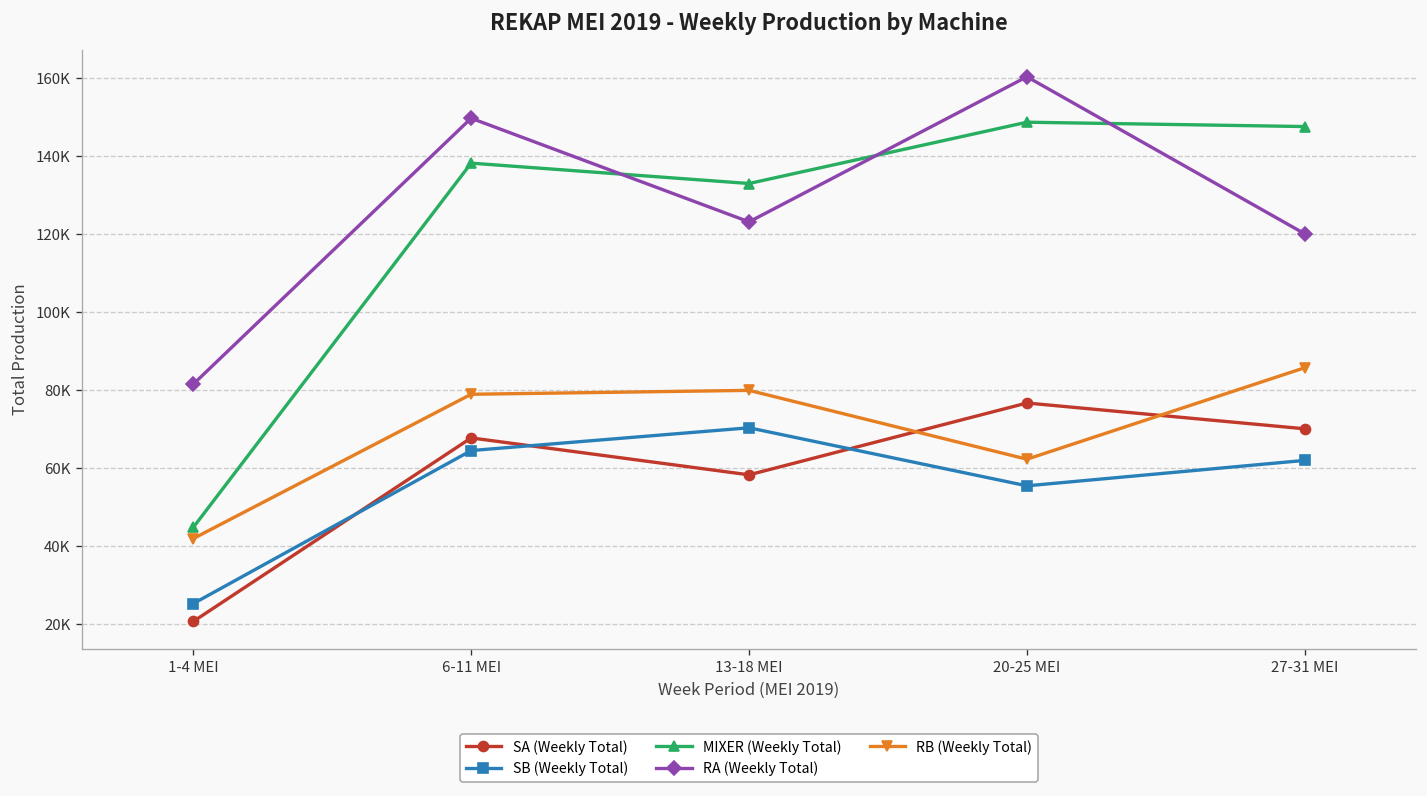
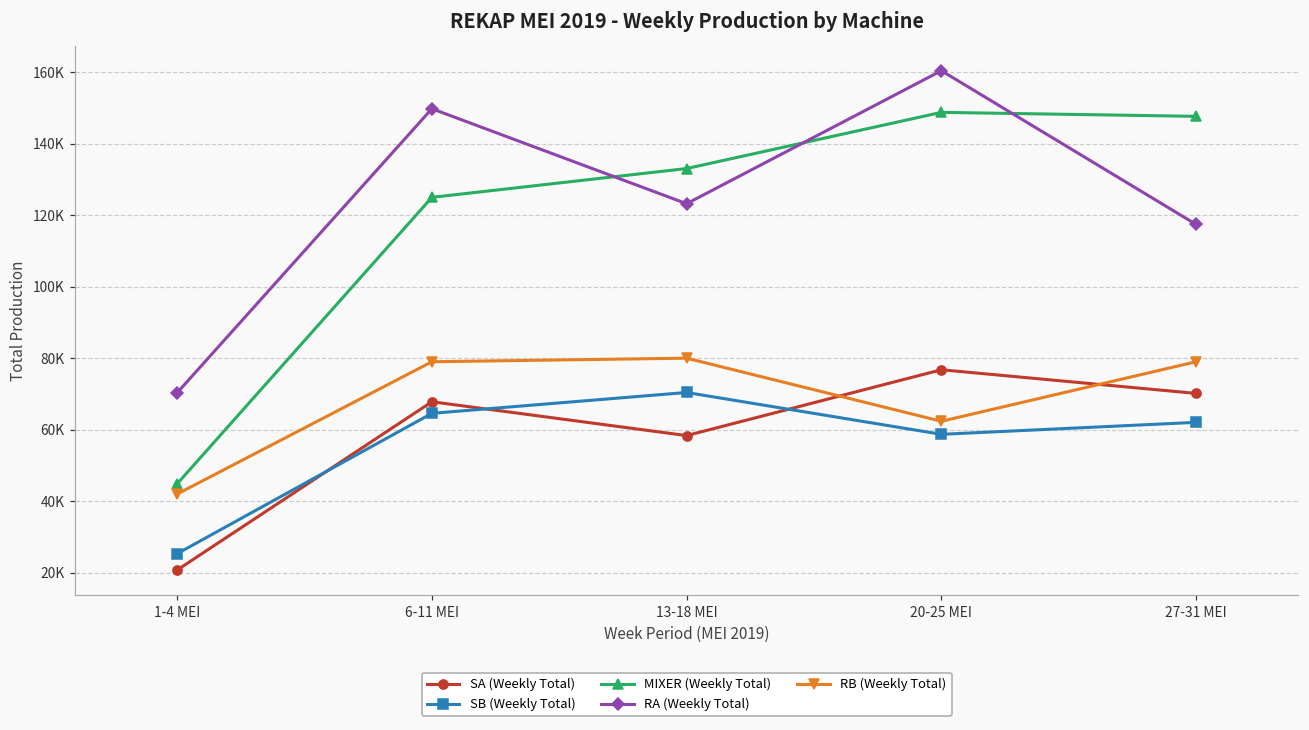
RA (Weekly Total), 1-4 MEI: 82000 -> 70000
MIXER (Weekly Total), 6-11 MEI: 138000 -> 125000
SB (Weekly Total), 20-25 MEI: 56000 -> 59000
RA (Weekly Total), 27-31 MEI: 120000 -> 117000
RB (Weekly Total), 27-31 MEI: 86000 -> 79000
